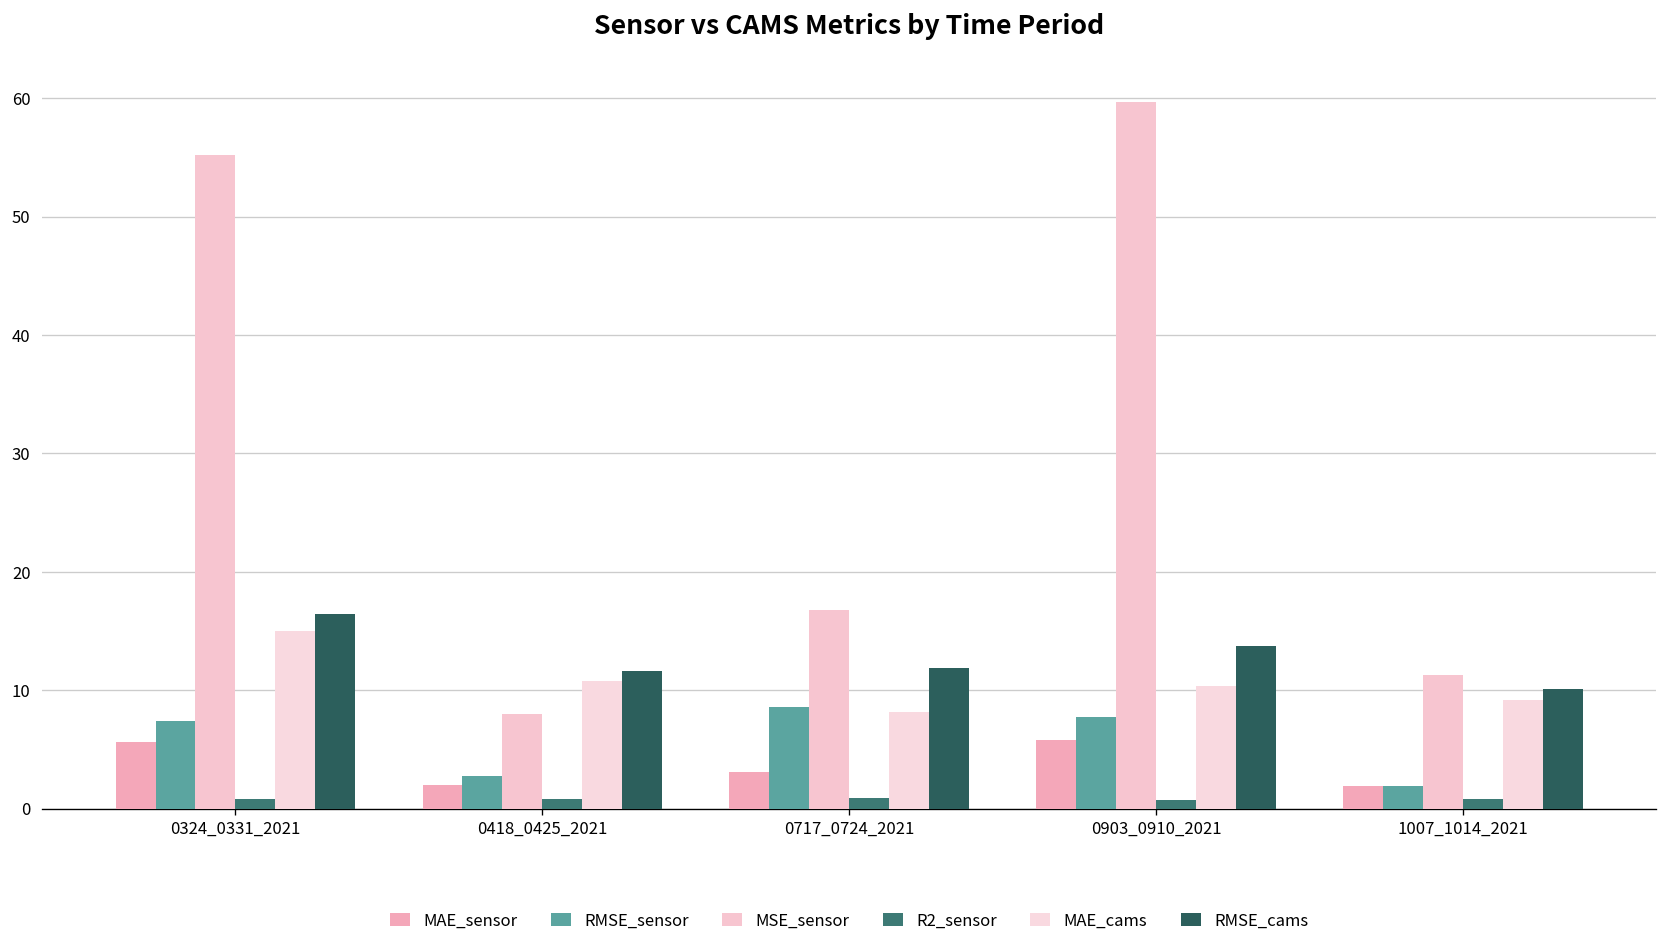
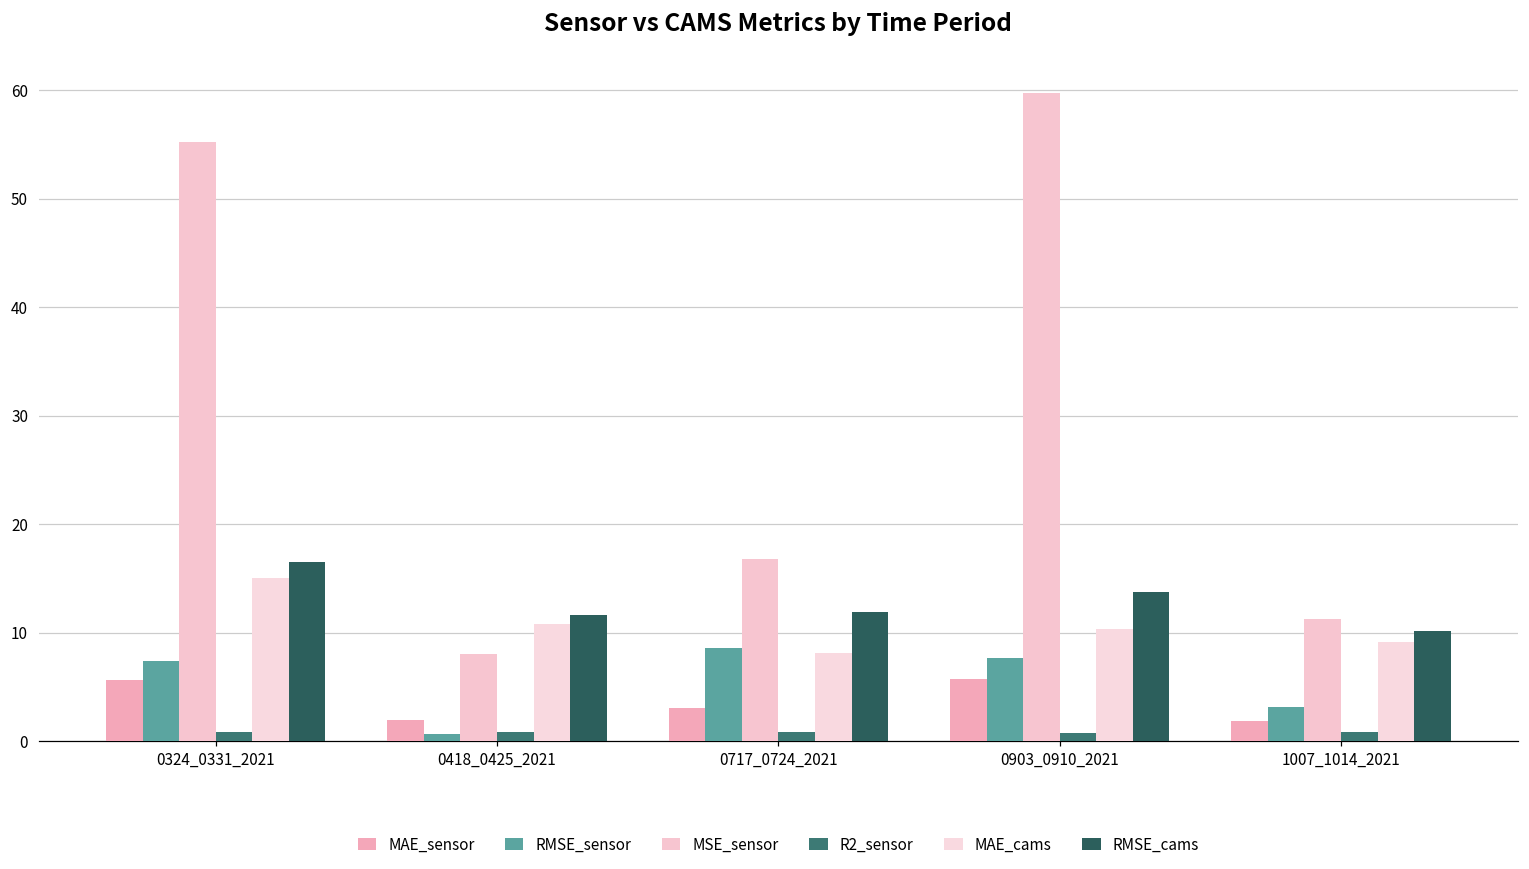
RMSE_sensor, 0418_0425_2021: 3 -> 1
RMSE_sensor, 1007_1014_2021: 2 -> 3
